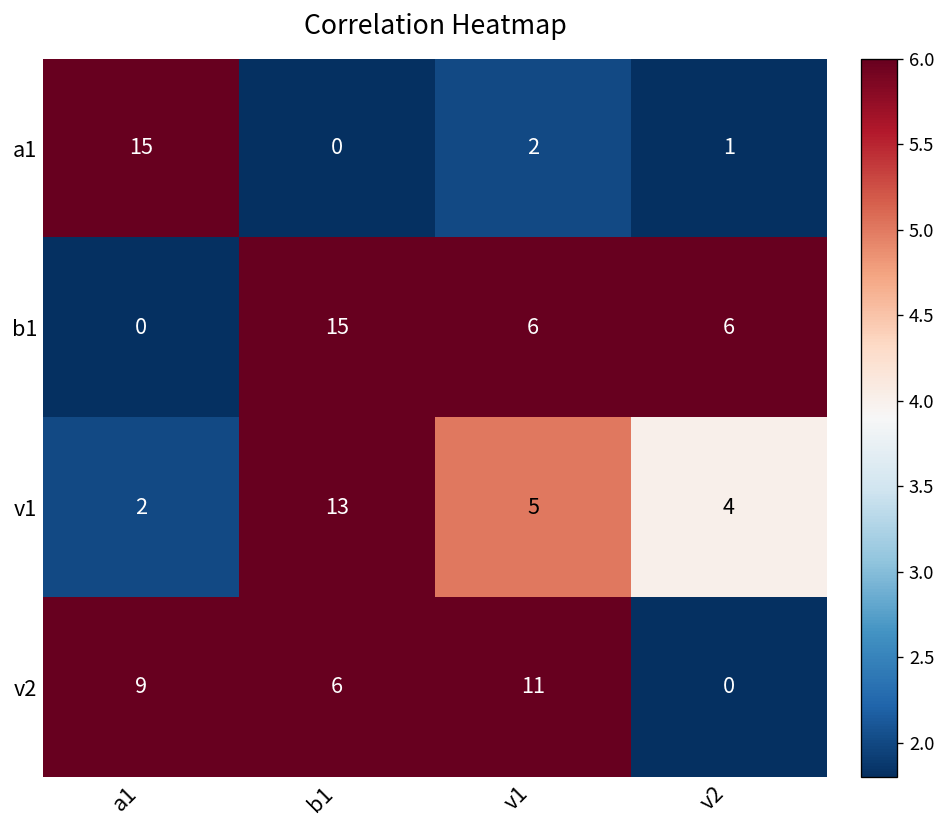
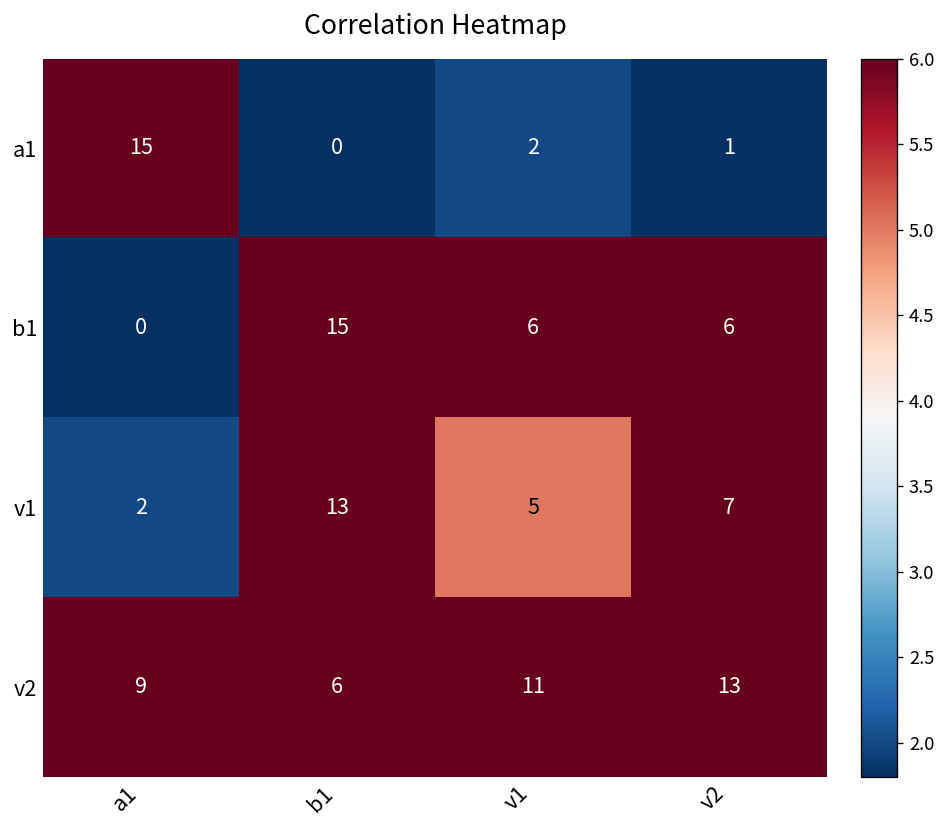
v1, v2: 4 -> 7
v2, v2: 0 -> 13
